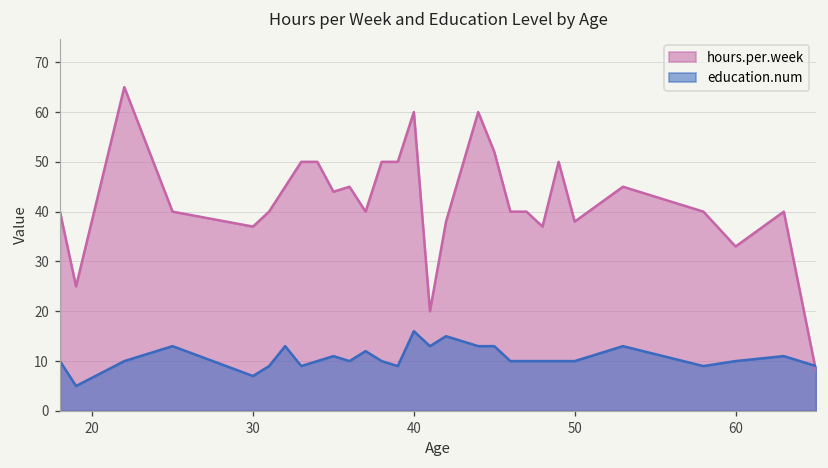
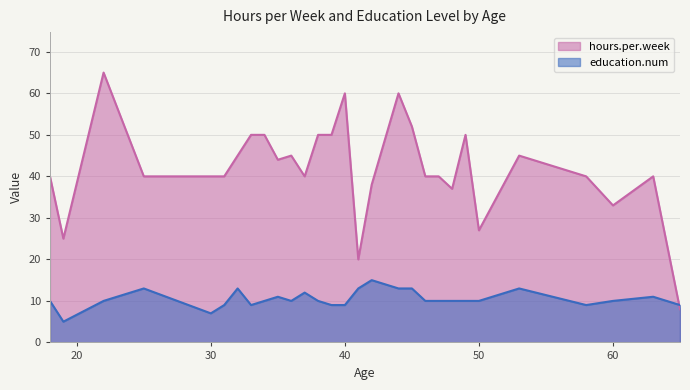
hours.per.week, 30: 37 -> 40
education.num, 40: 16 -> 9
hours.per.week, 50: 38 -> 27
